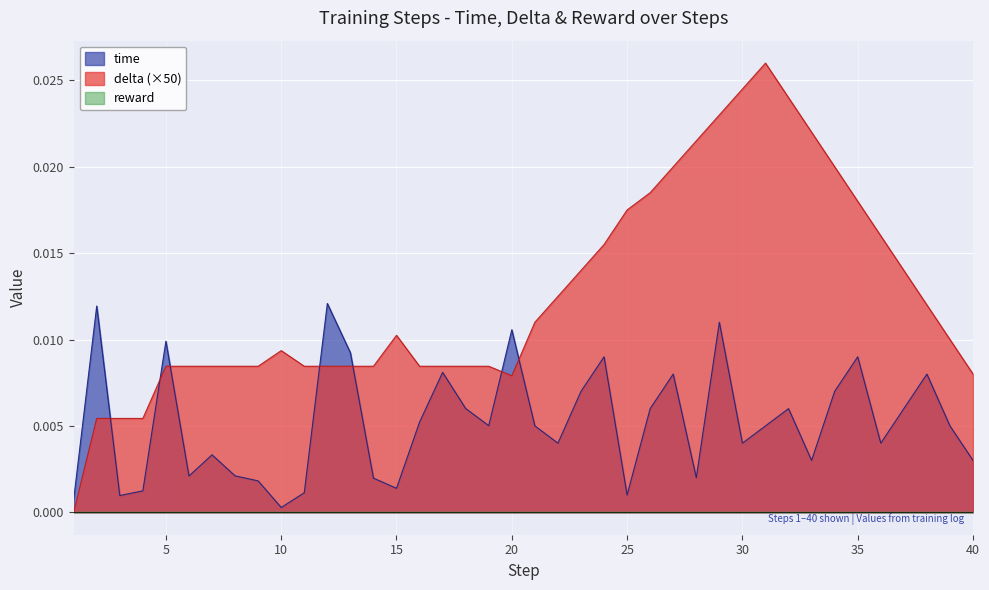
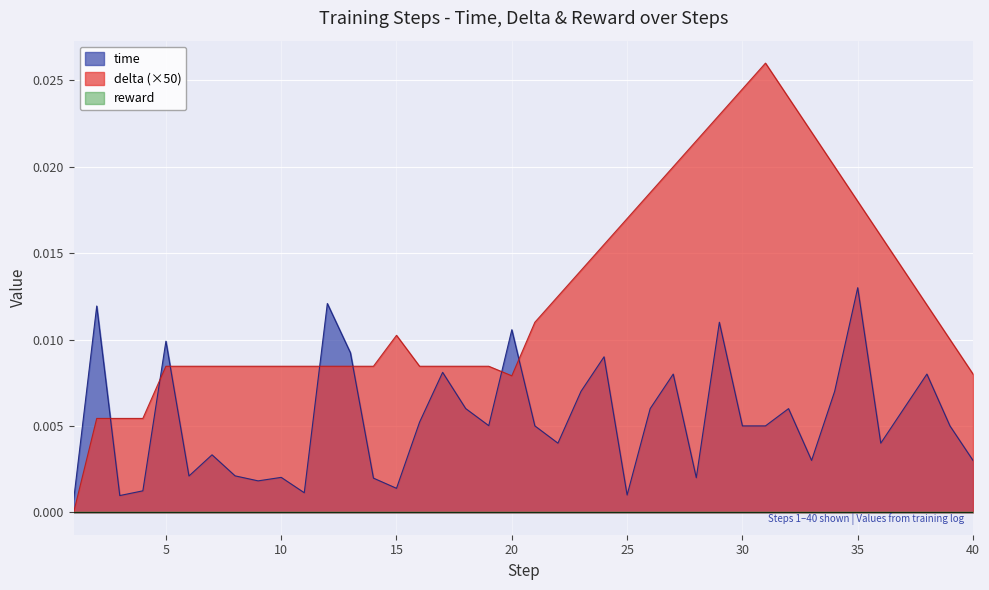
time, 10: 0.0003 -> 0.0020
delta (×50), 10: 0.0094 -> 0.0085
delta (×50), 25: 0.0175 -> 0.0170
time, 30: 0.004 -> 0.005
time, 35: 0.009 -> 0.013
